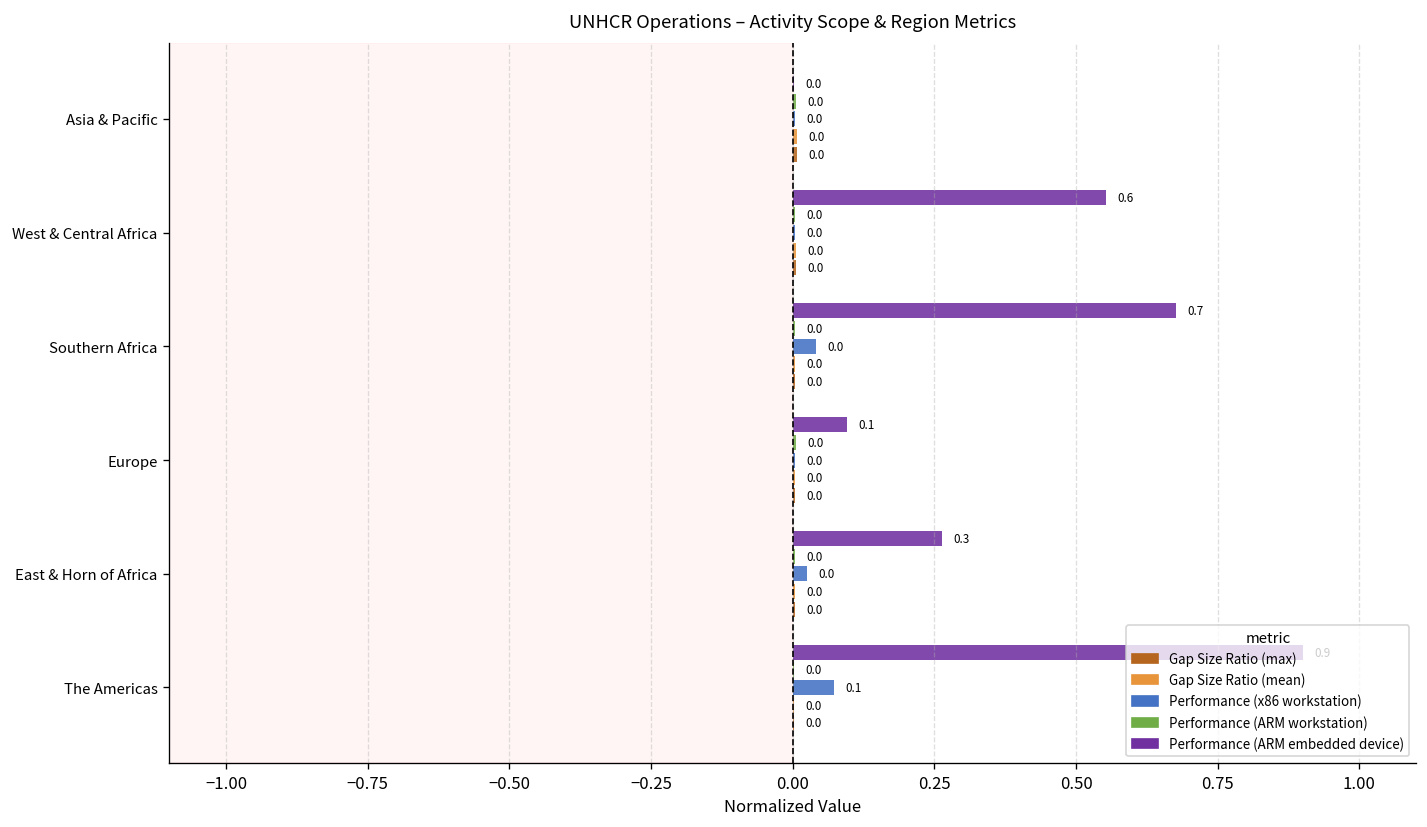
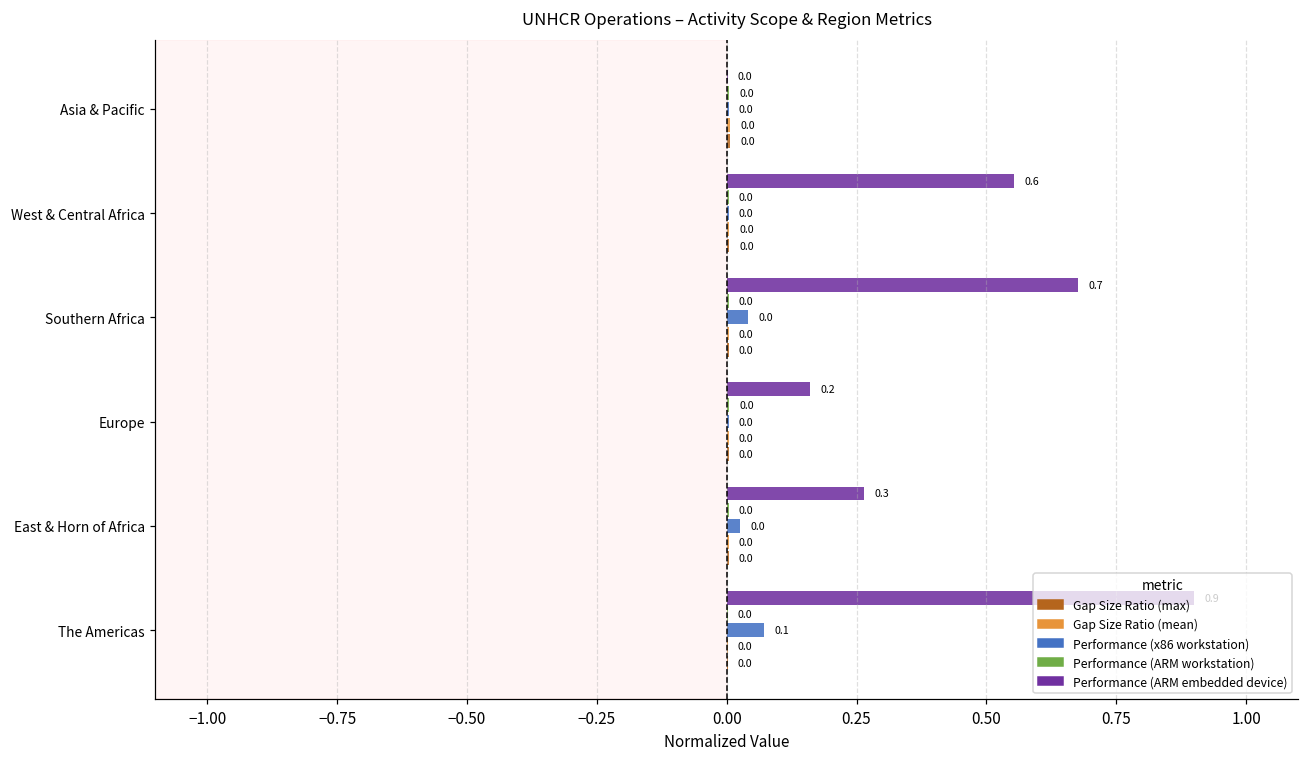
Performance (ARM embedded device), Europe: 0.1 -> 0.2
